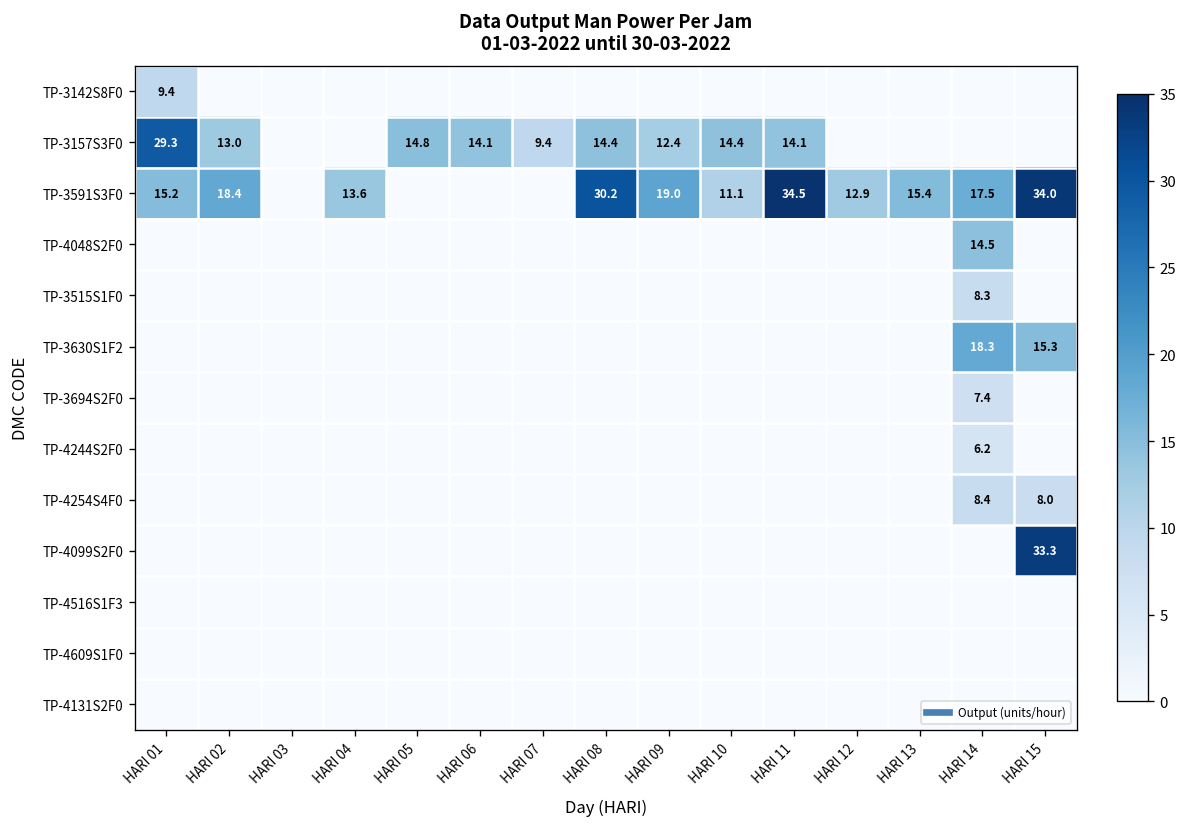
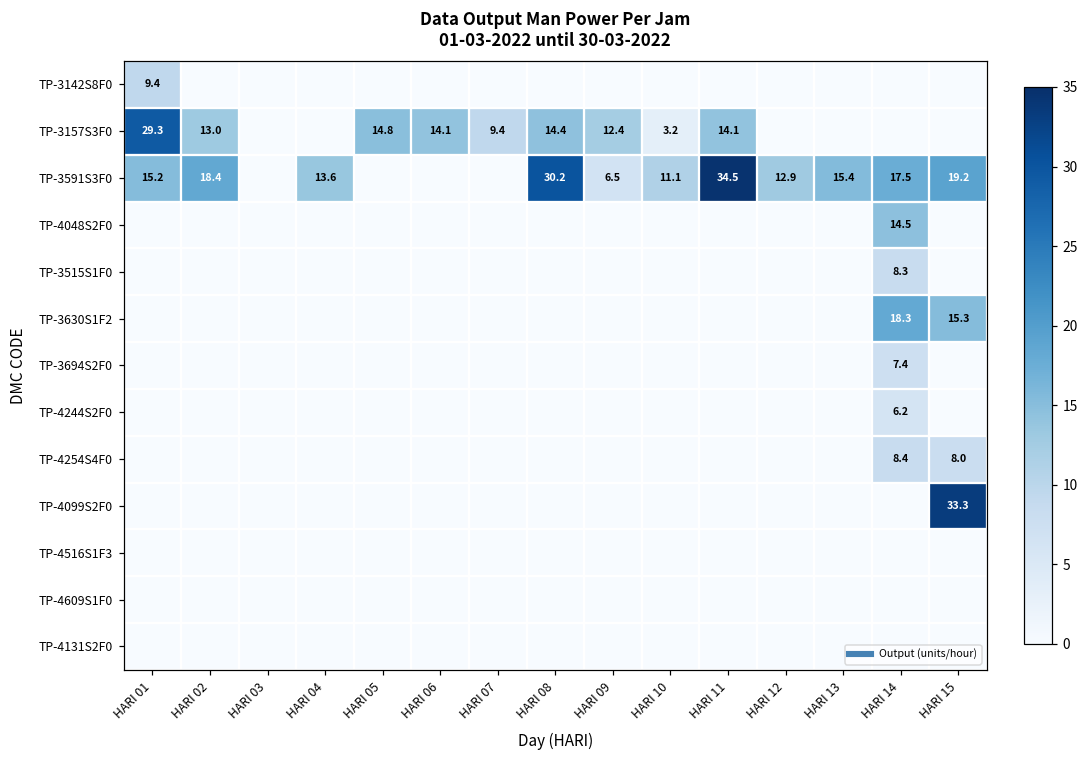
TP-3157S3F0, HARI 10: 14.4 -> 3.2
TP-3591S3F0, HARI 09: 19.0 -> 6.5
TP-3591S3F0, HARI 15: 34.0 -> 19.2
